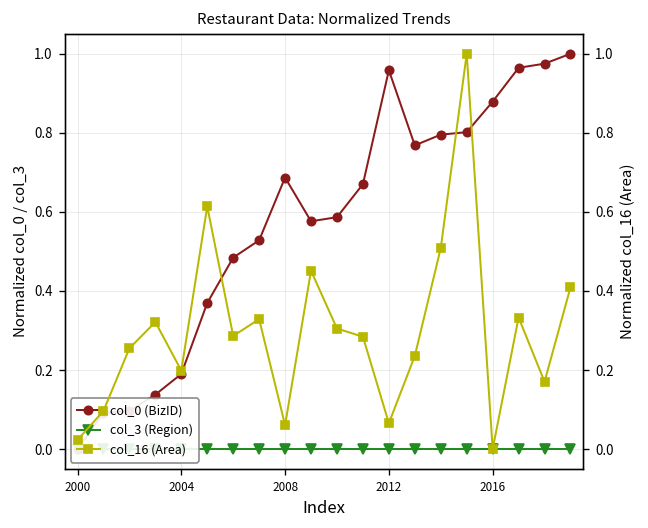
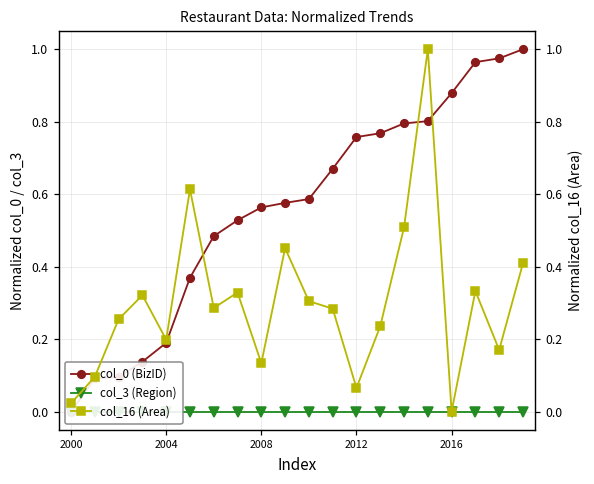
col_0 (BizID), 2008: 0.69 -> 0.56
col_0 (BizID), 2012: 0.96 -> 0.76
col_16 (Area), 2008: 0.06 -> 0.13
